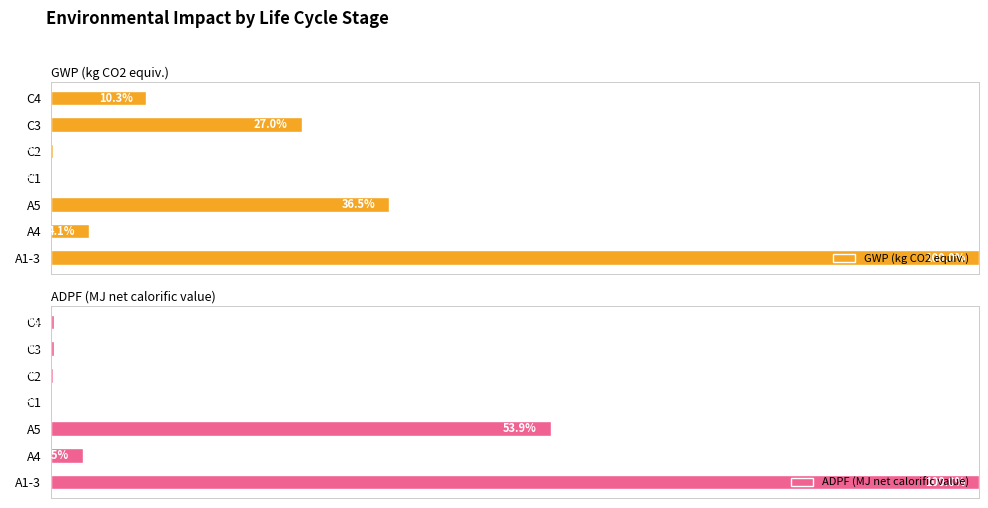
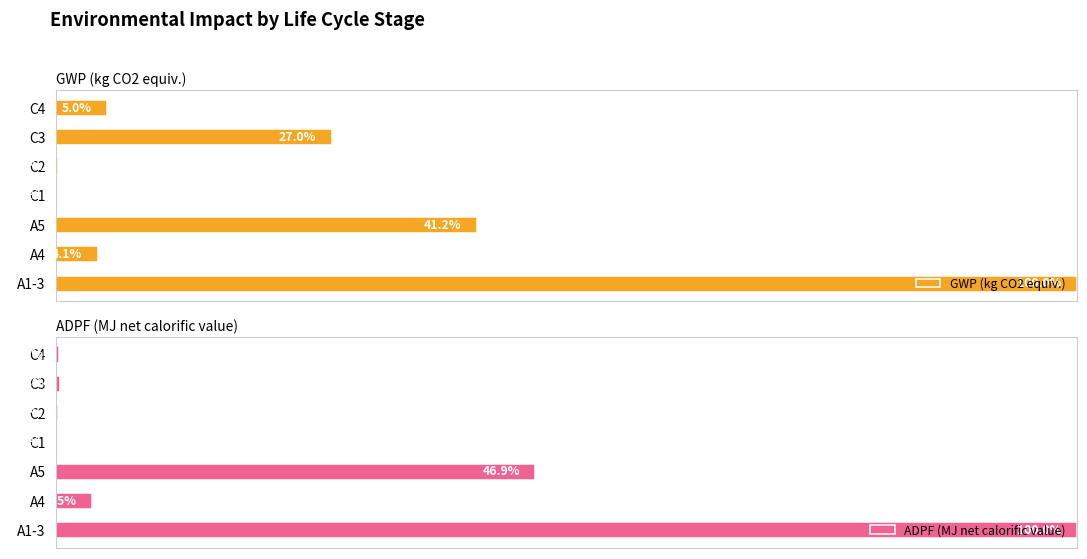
GWP (kg CO2 equiv.), C4: 10.3% -> 5.0%
GWP (kg CO2 equiv.), A5: 36.5% -> 41.2%
ADPF (MJ net calorific value), A5: 53.9% -> 46.9%
